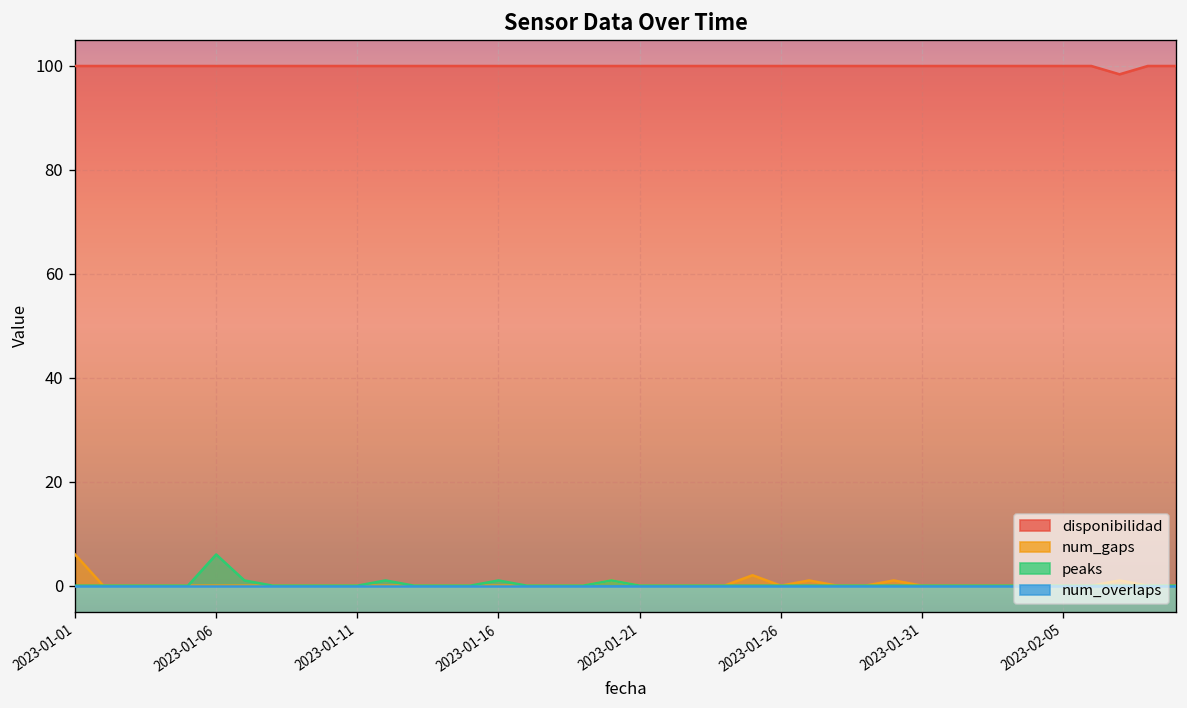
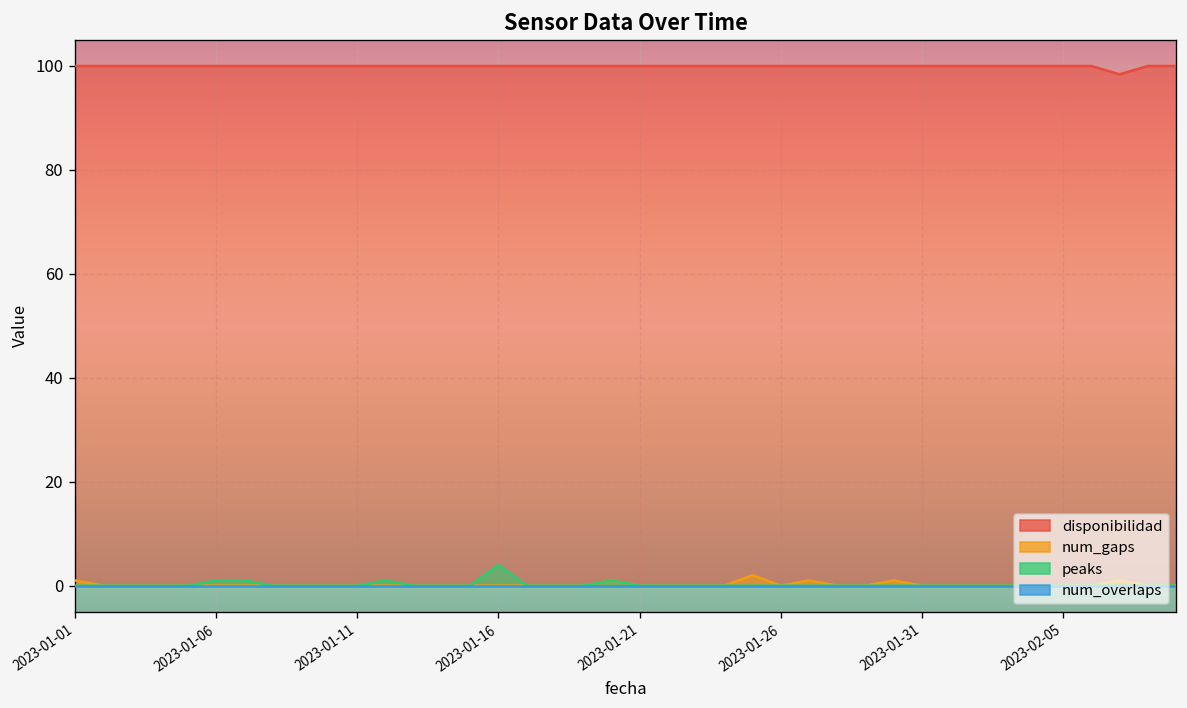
num_gaps, 2023-01-01: 6 -> 1
peaks, 2023-01-06: 6 -> 1
peaks, 2023-01-16: 1 -> 4
